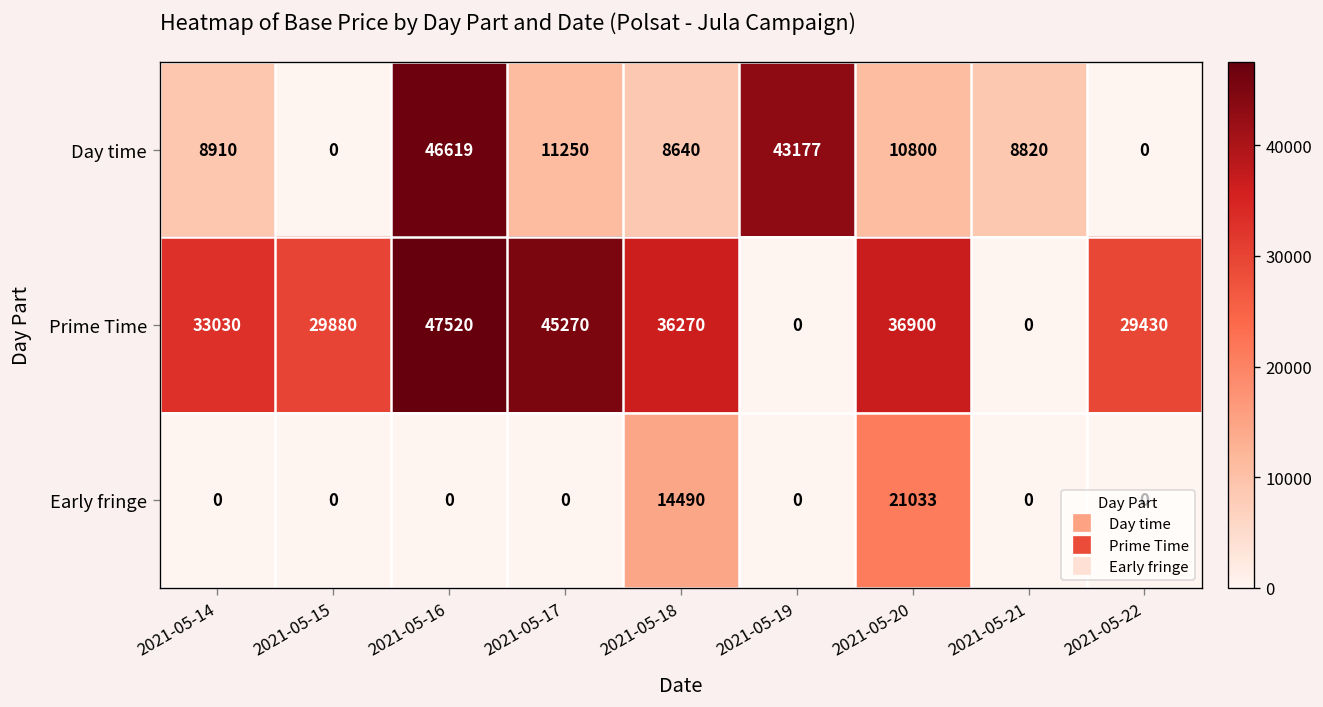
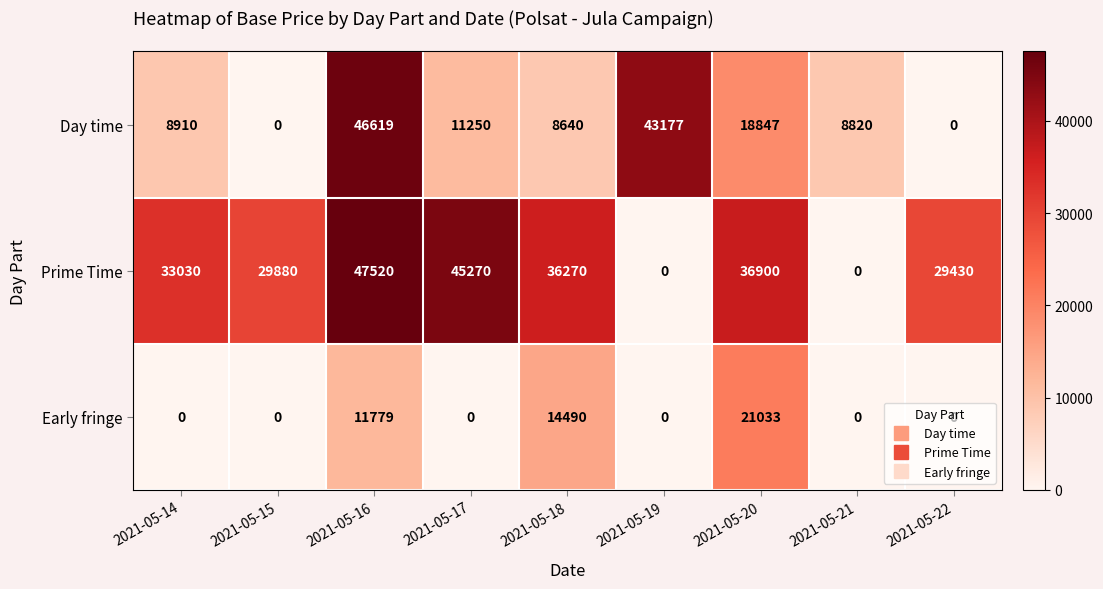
Day time, 2021-05-20: 10800 -> 18847
Early fringe, 2021-05-16: 0 -> 11779
